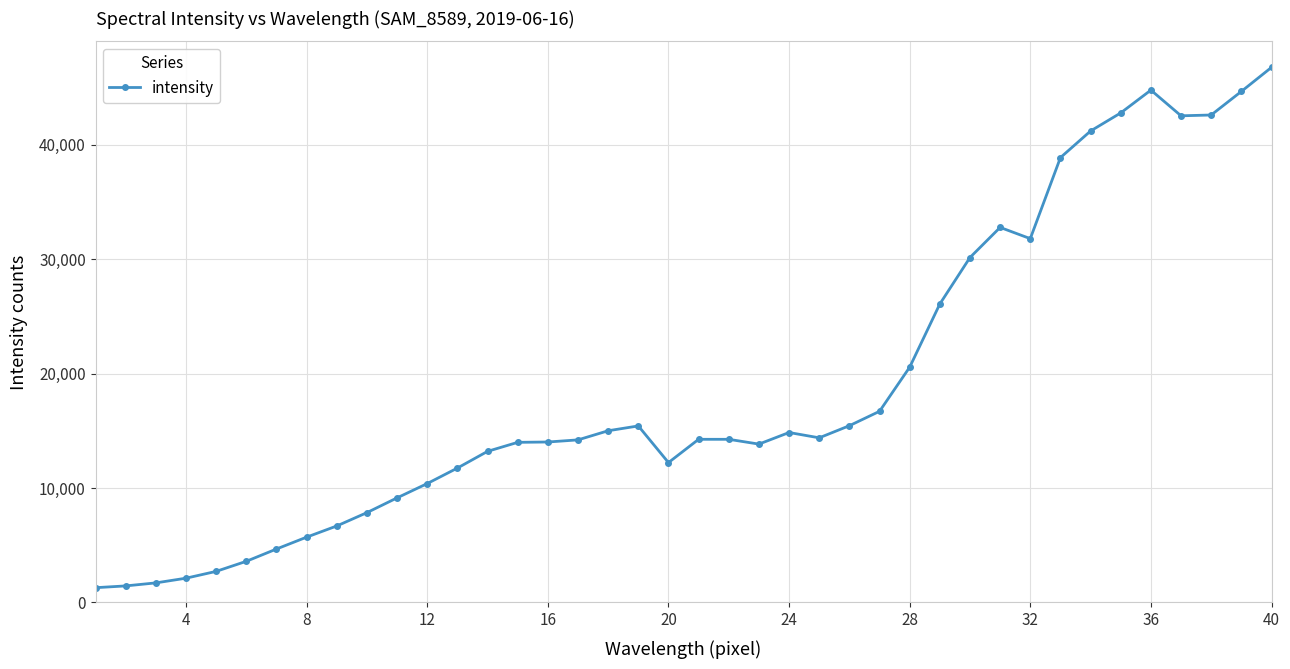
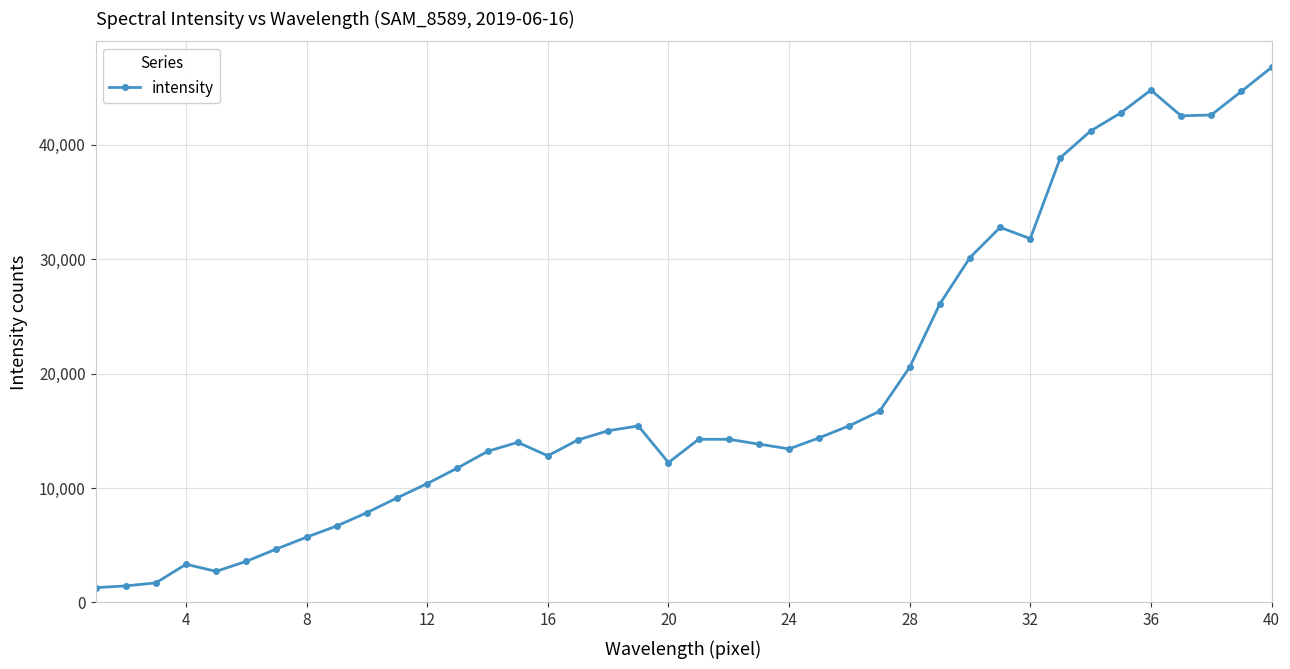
4: 2,100 -> 3,300
16: 14,000 -> 12,800
24: 14,900 -> 13,400
